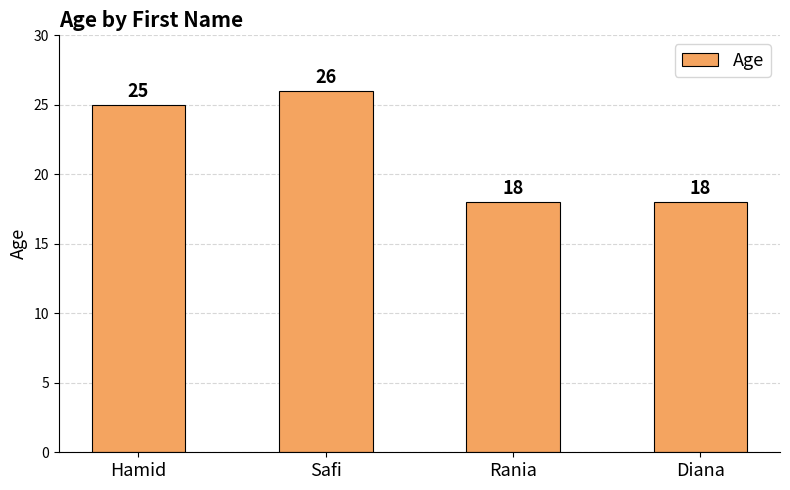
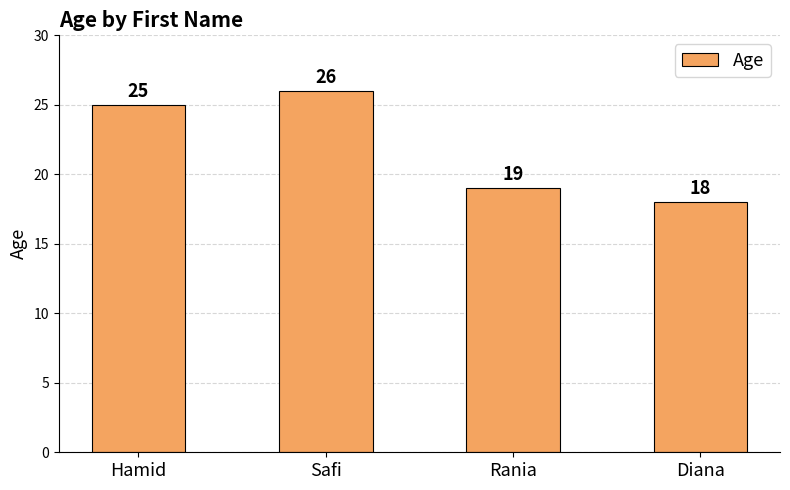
Rania: 18 -> 19
